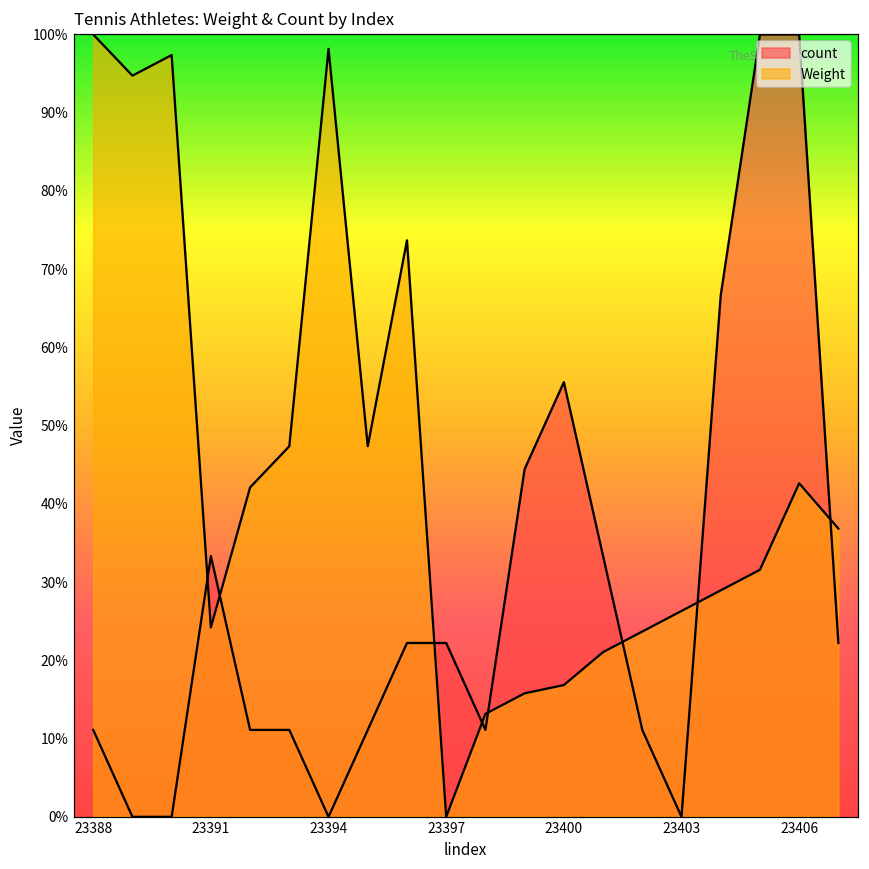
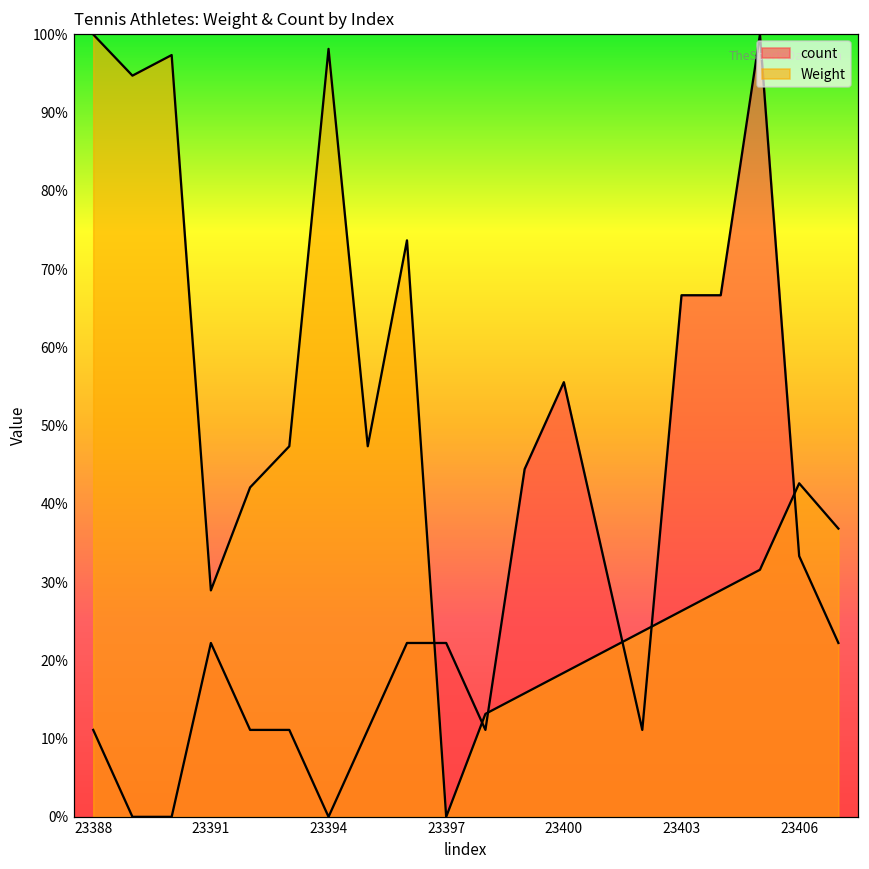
count, 23391: 33% -> 22%
Weight, 23391: 24% -> 29%
Weight, 23400: 17% -> 18%
count, 23403: 0% -> 67%
count, 23406: 100% -> 33%
